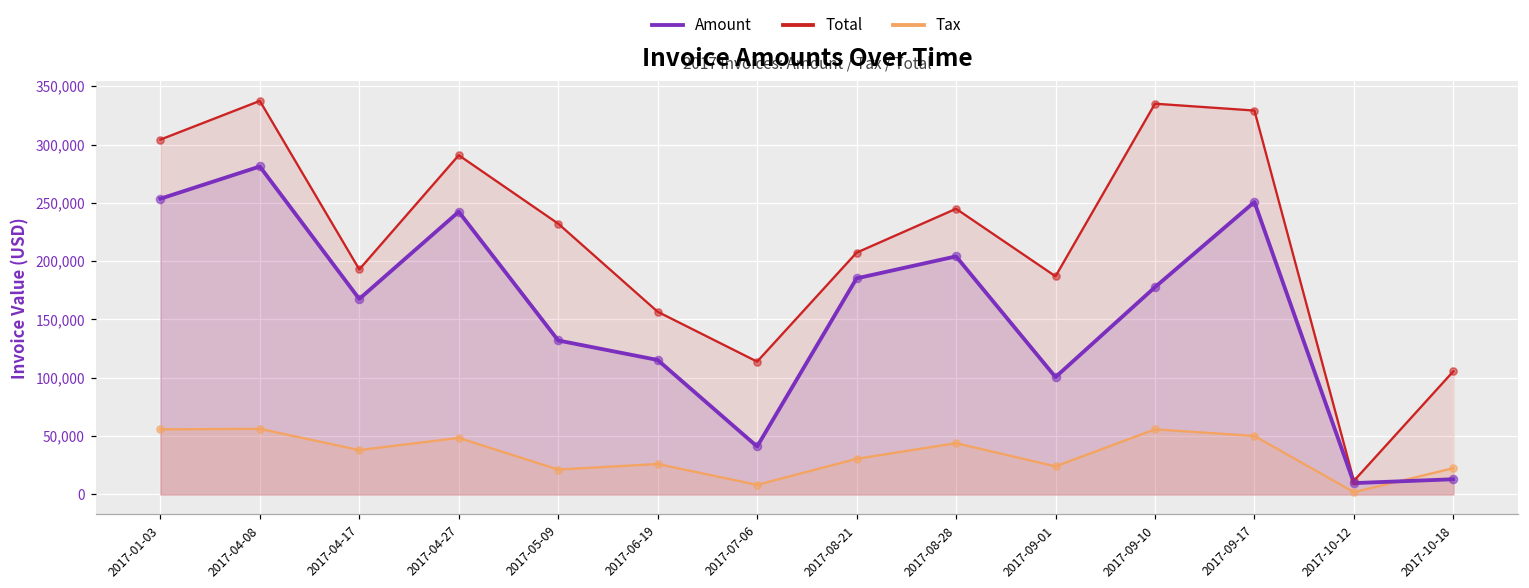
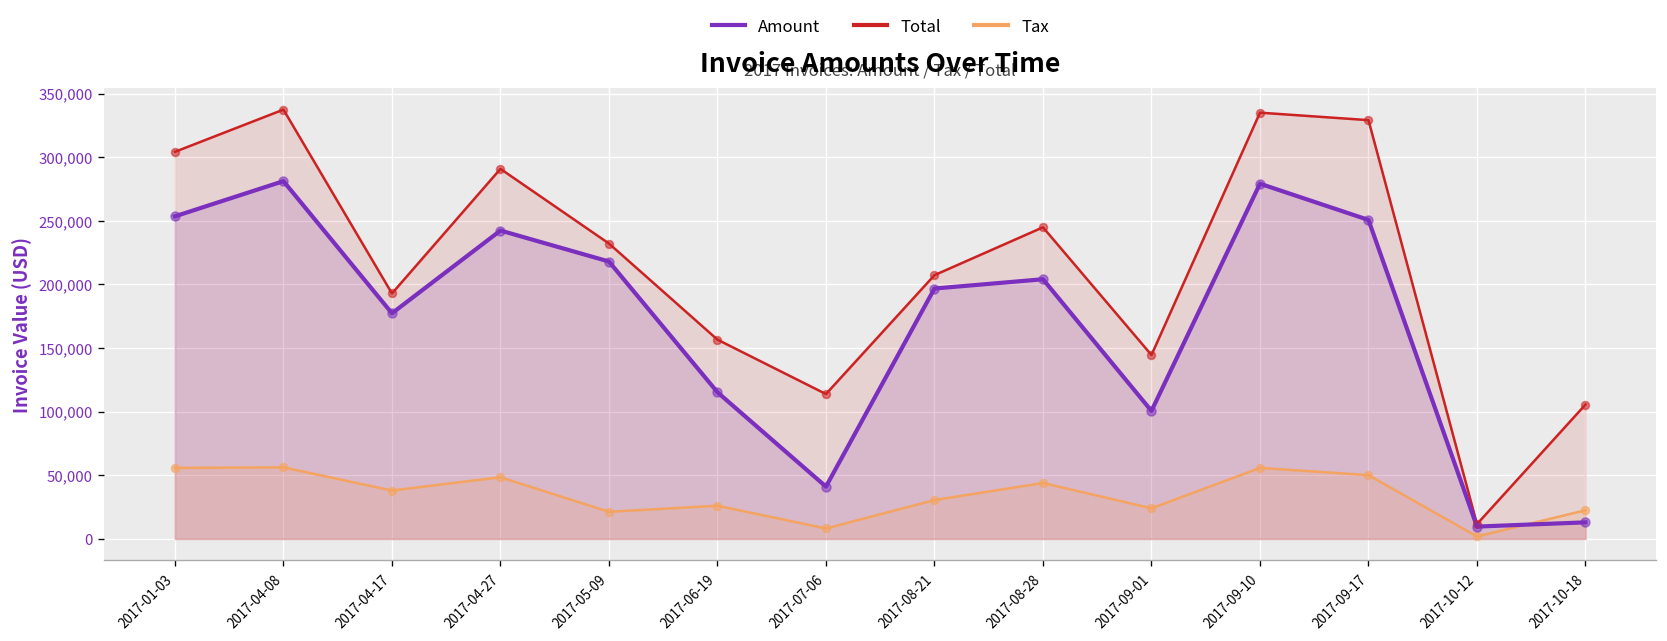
Amount, 2017-04-17: 168,000 -> 177,000
Amount, 2017-05-09: 132,000 -> 218,000
Amount, 2017-08-21: 185,000 -> 197,000
Total, 2017-09-01: 187,000 -> 145,000
Amount, 2017-09-10: 178,000 -> 279,000
